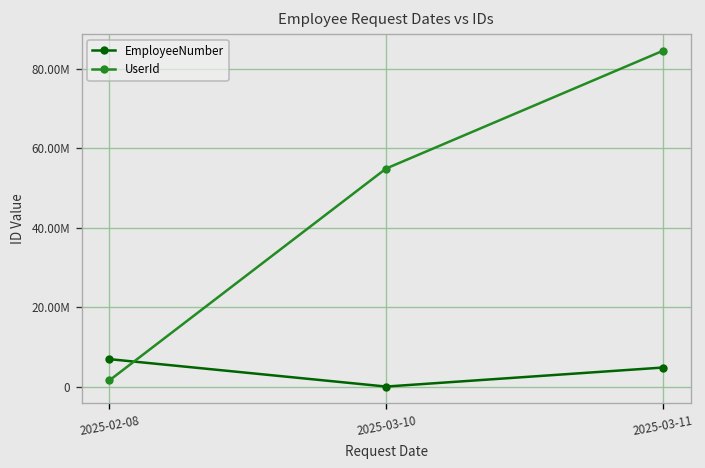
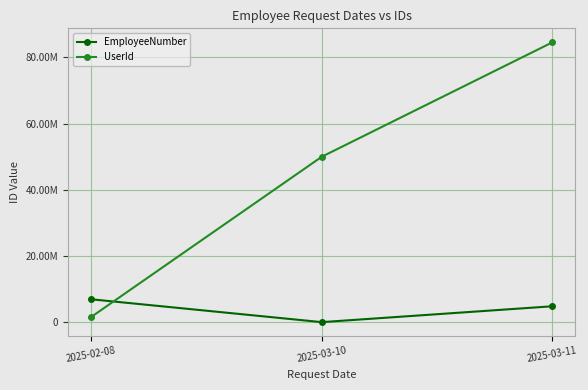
UserId, 2025-03-10: 55000000 -> 50000000
